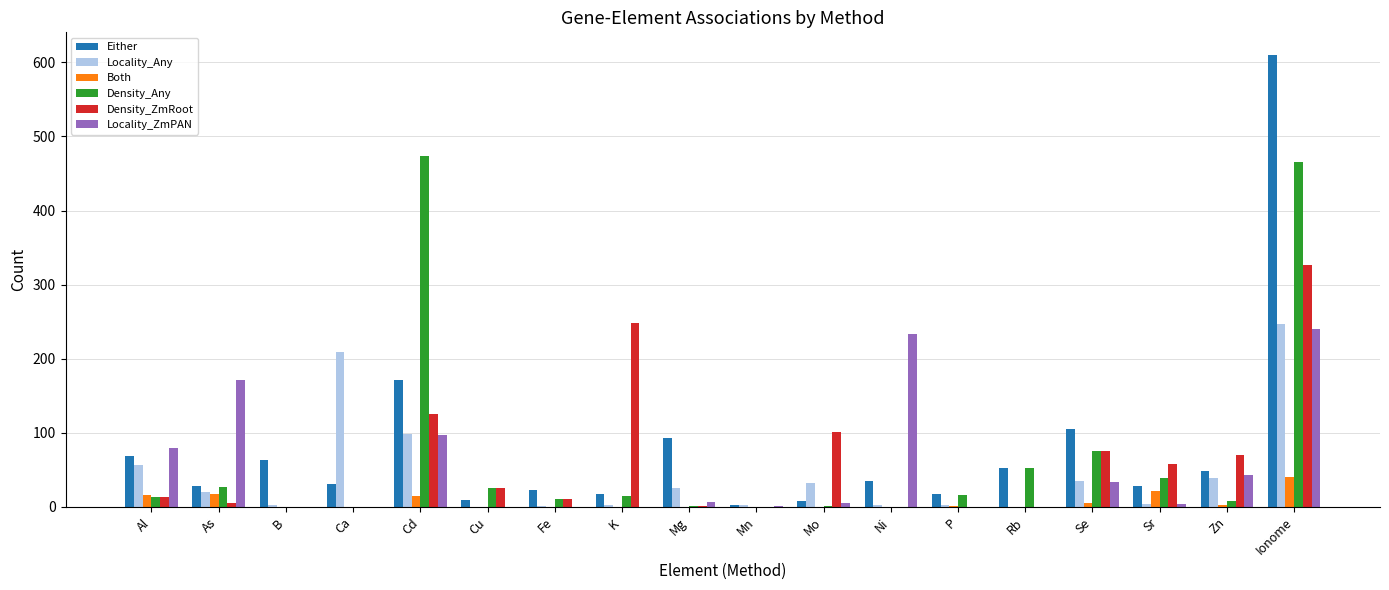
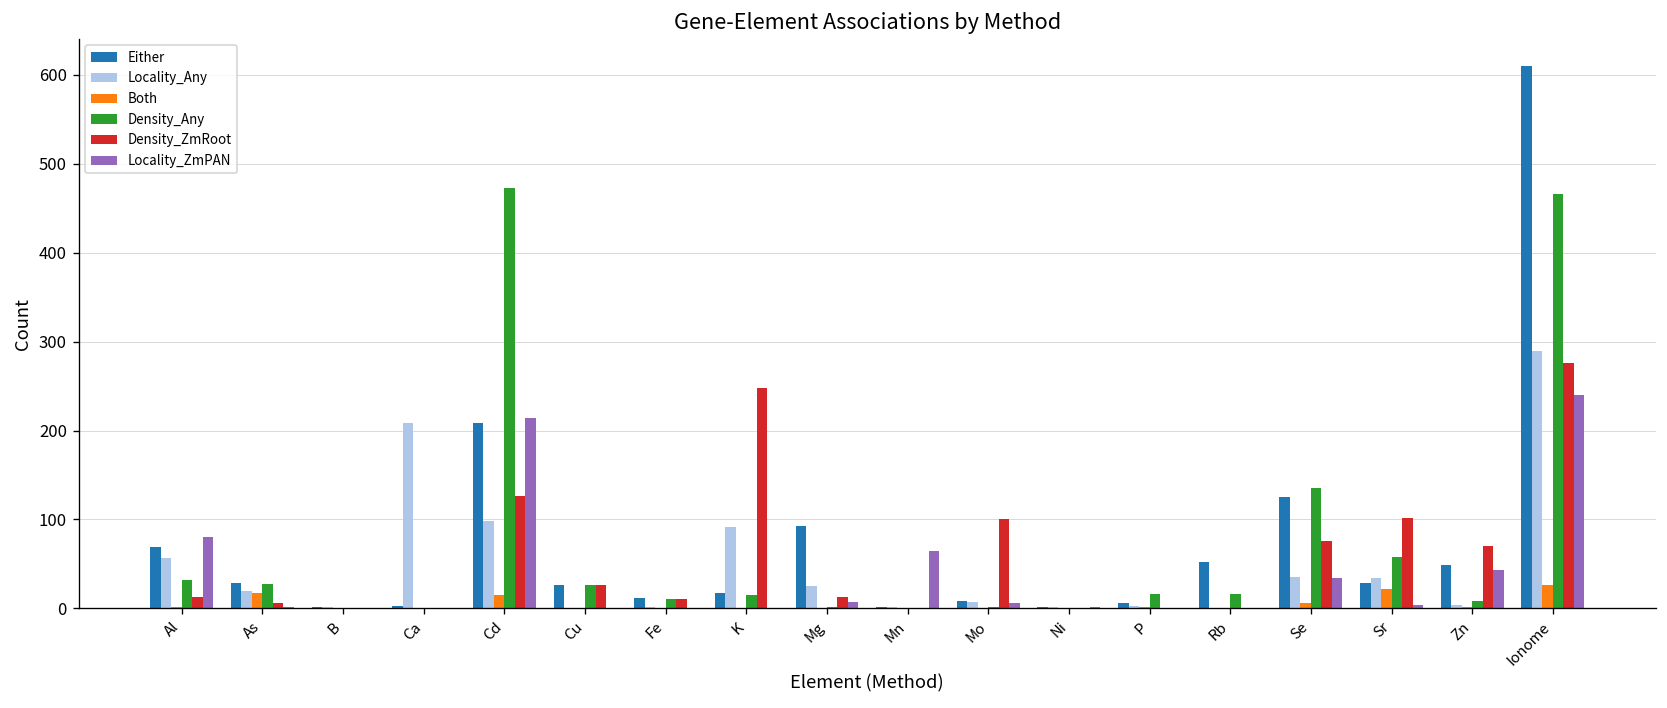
Both, Al: 20 -> 0
Density_Any, Al: 10 -> 30
Locality_ZmPAN, As: 170 -> 0
Either, B: 60 -> 0
Either, Ca: 30 -> 0
Either, Cd: 170 -> 210
Locality_ZmPAN, Cd: 100 -> 210
Either, Cu: 10 -> 30
Either, Fe: 20 -> 10
Locality_Any, K: 0 -> 90
Density_ZmRoot, Mg: 0 -> 10
Locality_ZmPAN, Mn: 0 -> 60
Locality_Any, Mo: 30 -> 10
Either, Ni: 40 -> 0
Locality_ZmPAN, Ni: 230 -> 0
Either, P: 20 -> 10
Density_Any, Rb: 50 -> 20
Either, Se: 110 -> 130
Density_Any, Se: 80 -> 140
Locality_Any, Sr: 0 -> 30
Density_Any, Sr: 40 -> 60
Density_ZmRoot, Sr: 60 -> 100
Locality_Any, Zn: 40 -> 0
Locality_Any, Ionome: 250 -> 290
Both, Ionome: 40 -> 30
Density_ZmRoot, Ionome: 330 -> 280
